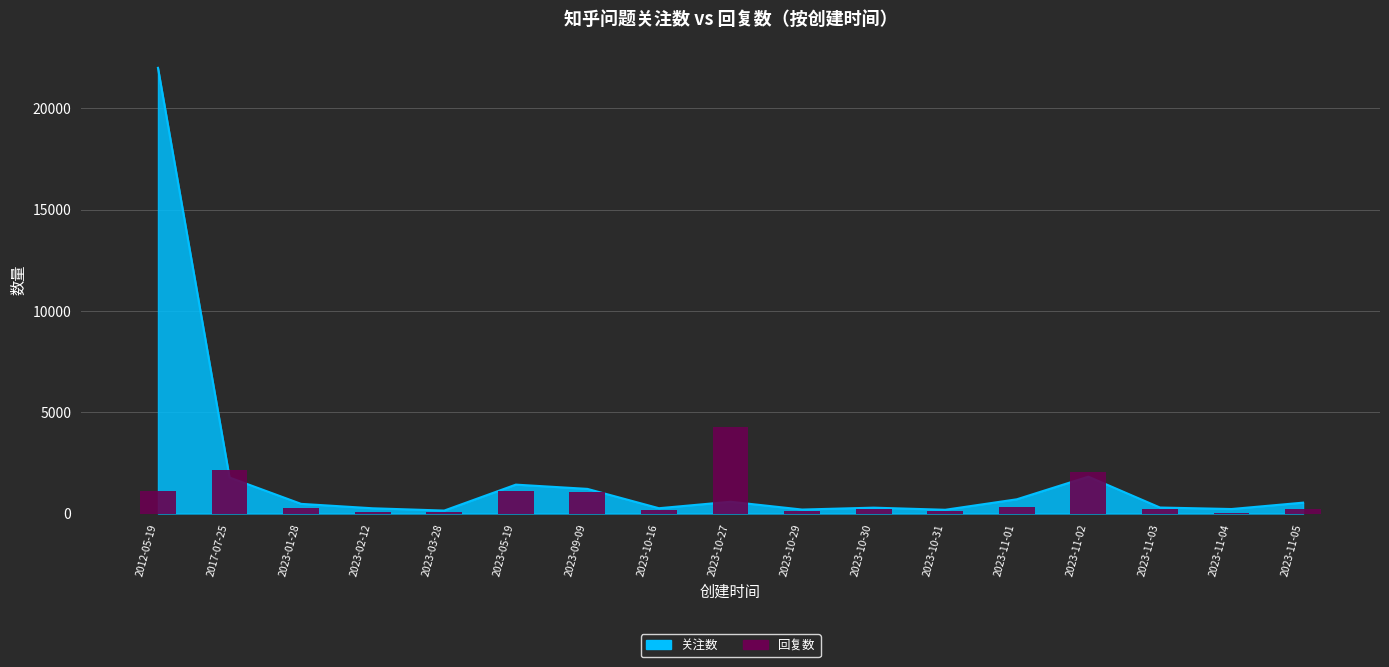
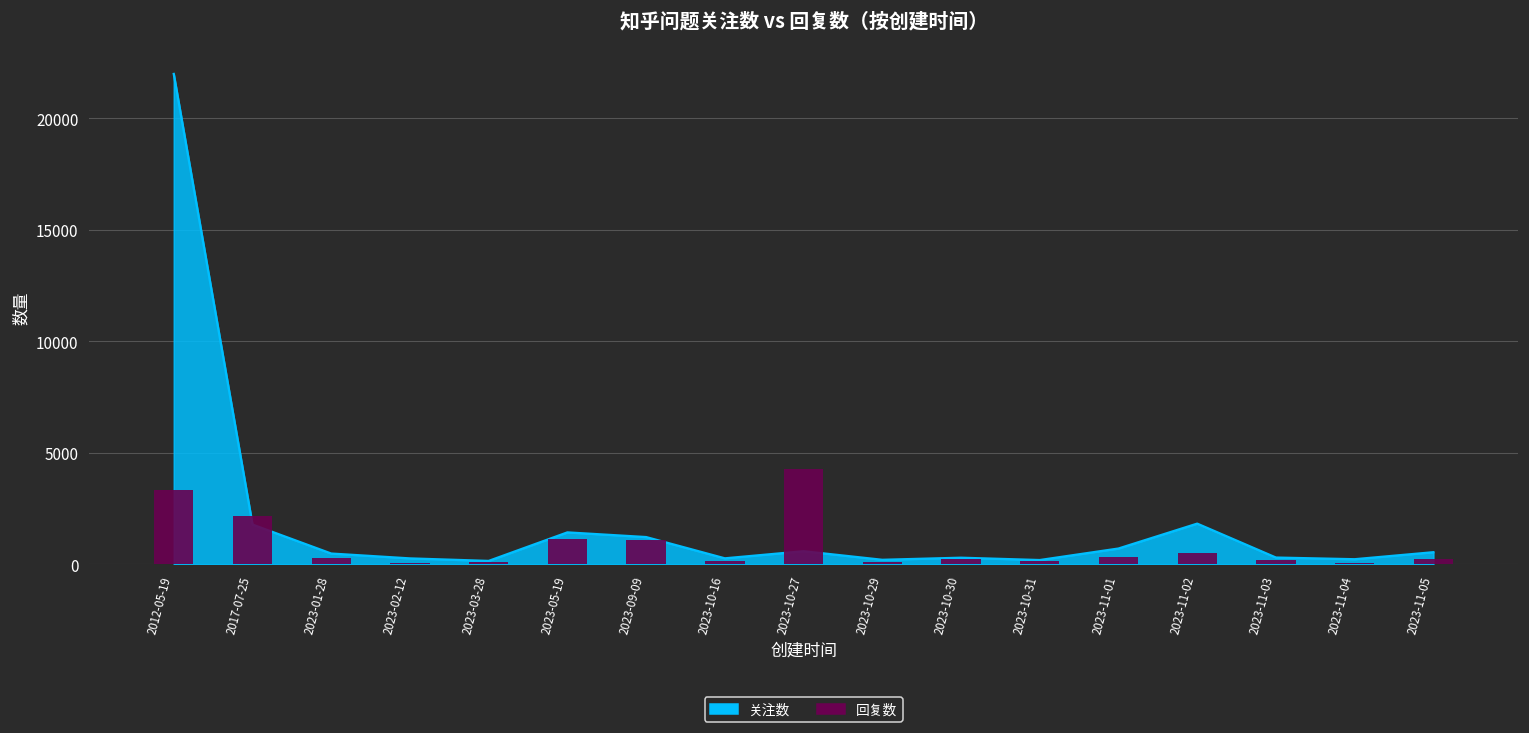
回复数, 2012-05-19: 1100 -> 3300
回复数, 2023-11-02: 2100 -> 500
